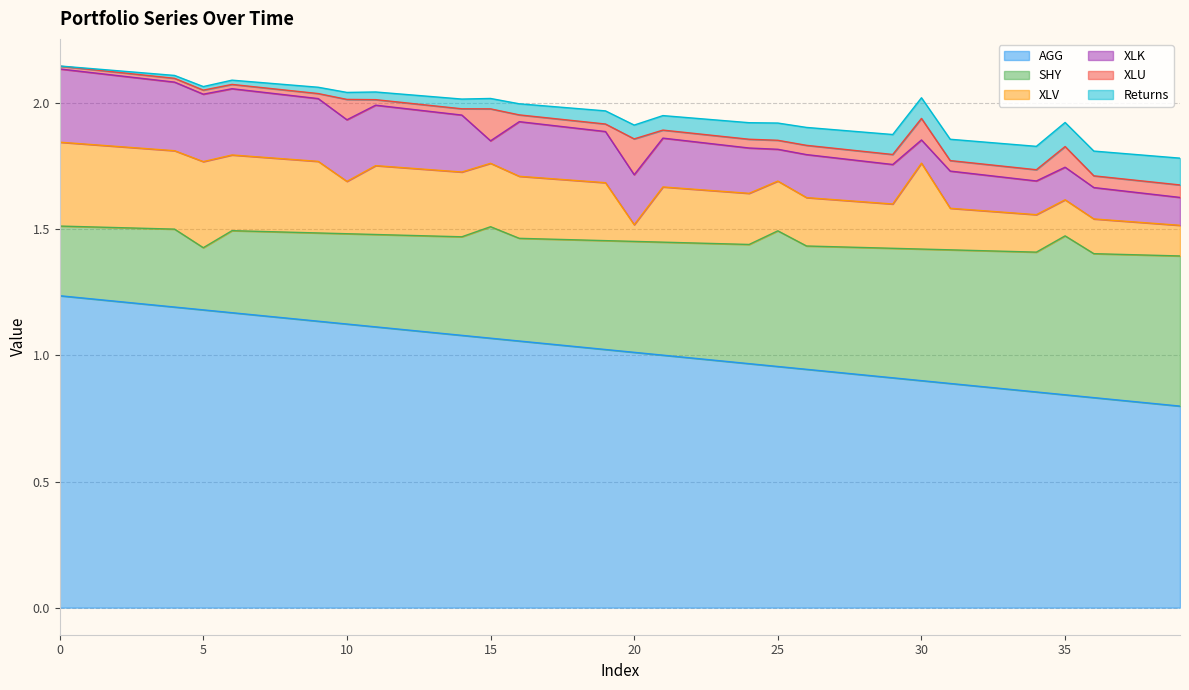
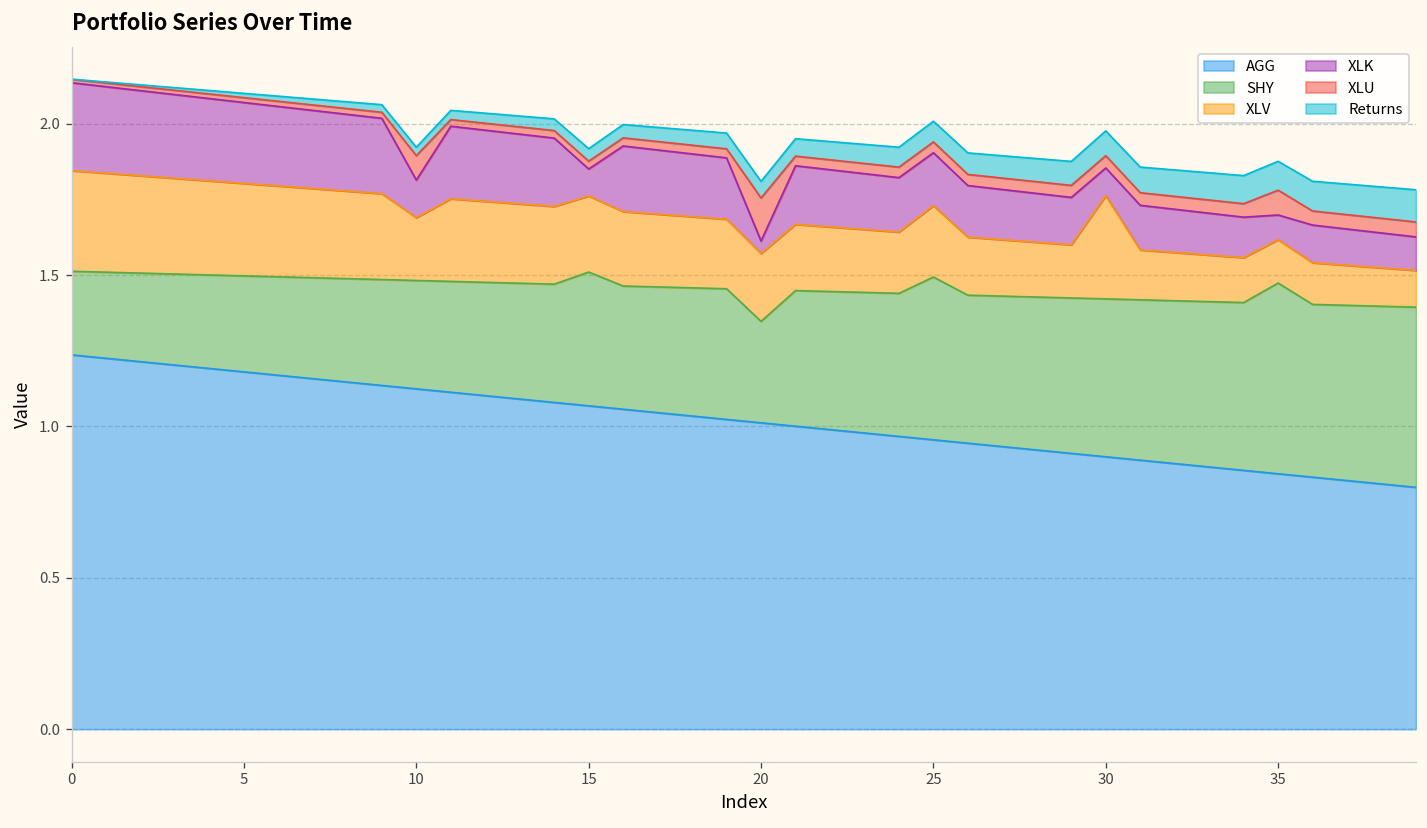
SHY, 5: 0.25 -> 0.32
XLV, 5: 0.34 -> 0.31
XLK, 10: 0.24 -> 0.12
XLU, 15: 0.13 -> 0.03
SHY, 20: 0.44 -> 0.34
XLV, 20: 0.07 -> 0.22
XLK, 20: 0.20 -> 0.04
XLV, 25: 0.20 -> 0.24
XLK, 25: 0.13 -> 0.18
XLU, 30: 0.09 -> 0.04
XLK, 35: 0.13 -> 0.08
